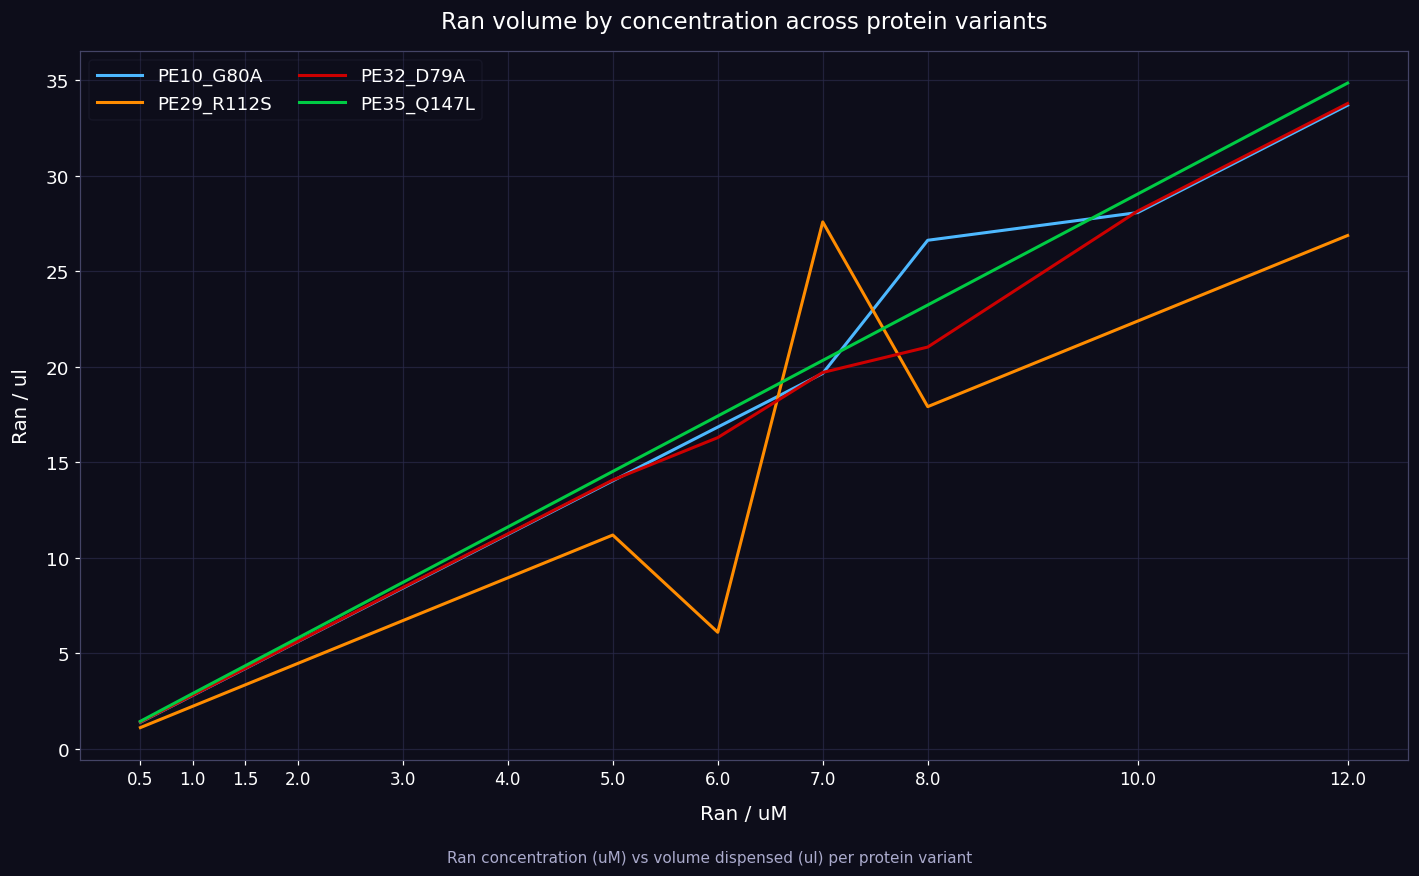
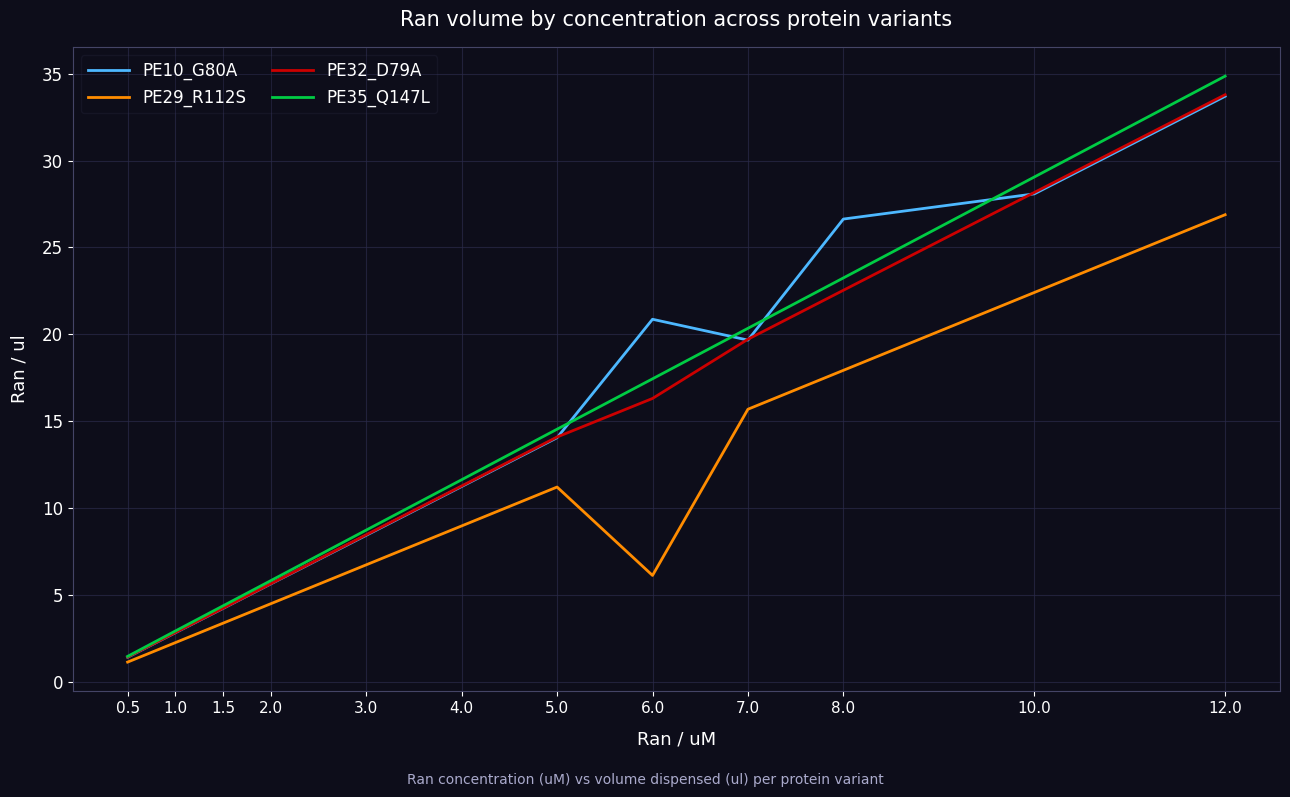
PE10_G80A, 6.0: 16.9 -> 20.9
PE29_R112S, 7.0: 27.6 -> 15.7
PE32_D79A, 8.0: 21.0 -> 22.5
